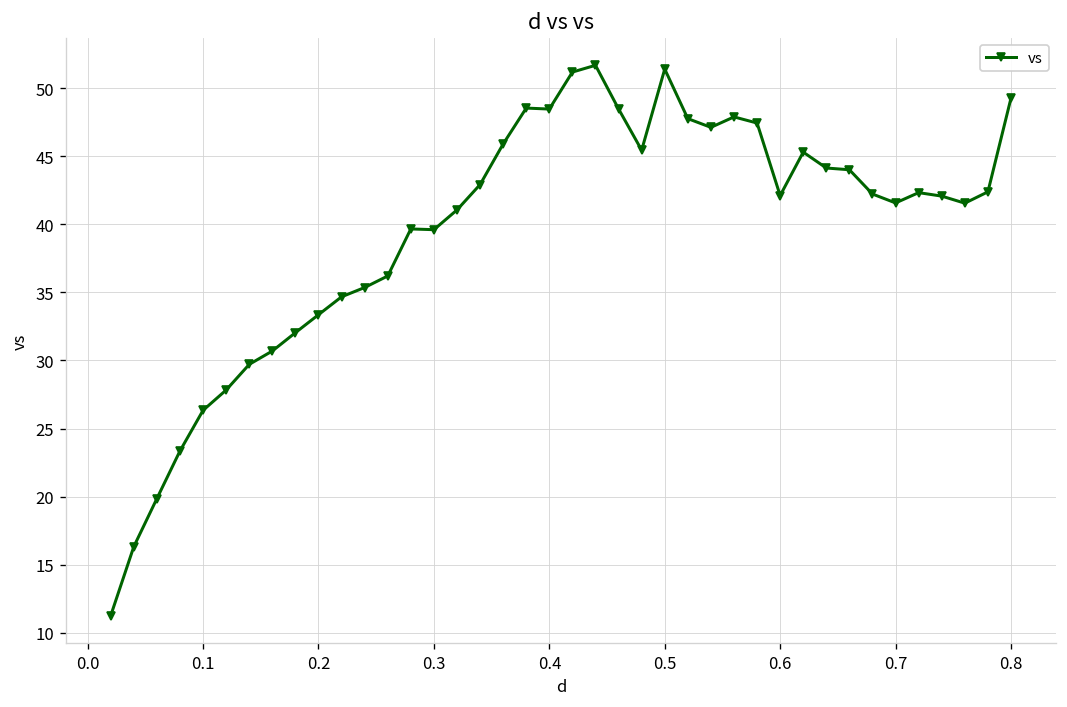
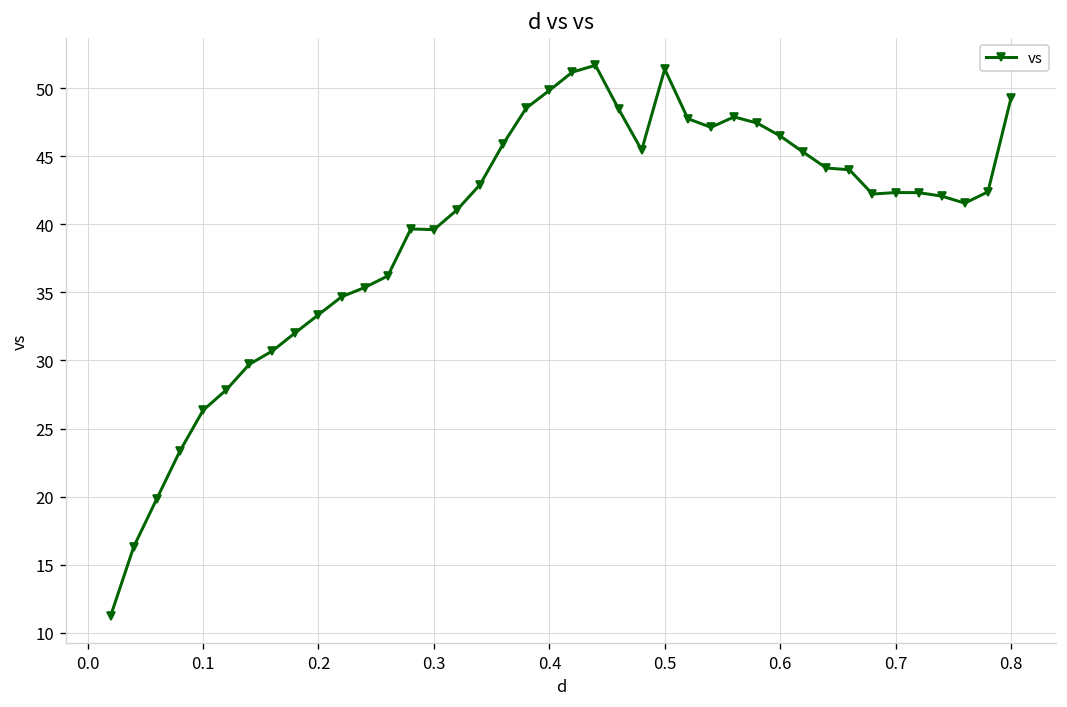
0.4: 48.5 -> 49.9
0.6: 42.1 -> 46.5
0.7: 41.6 -> 42.3
